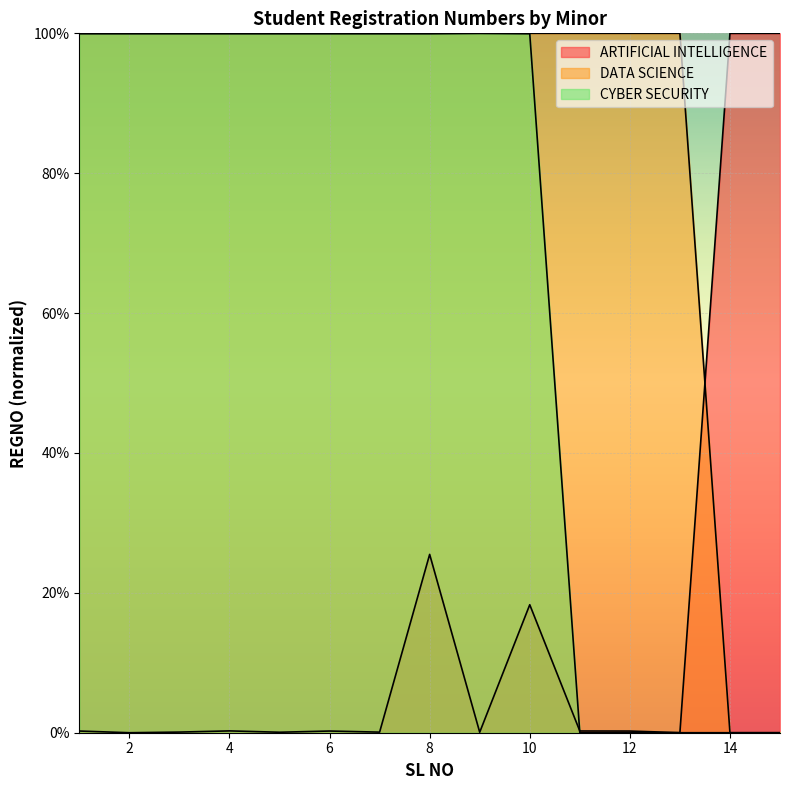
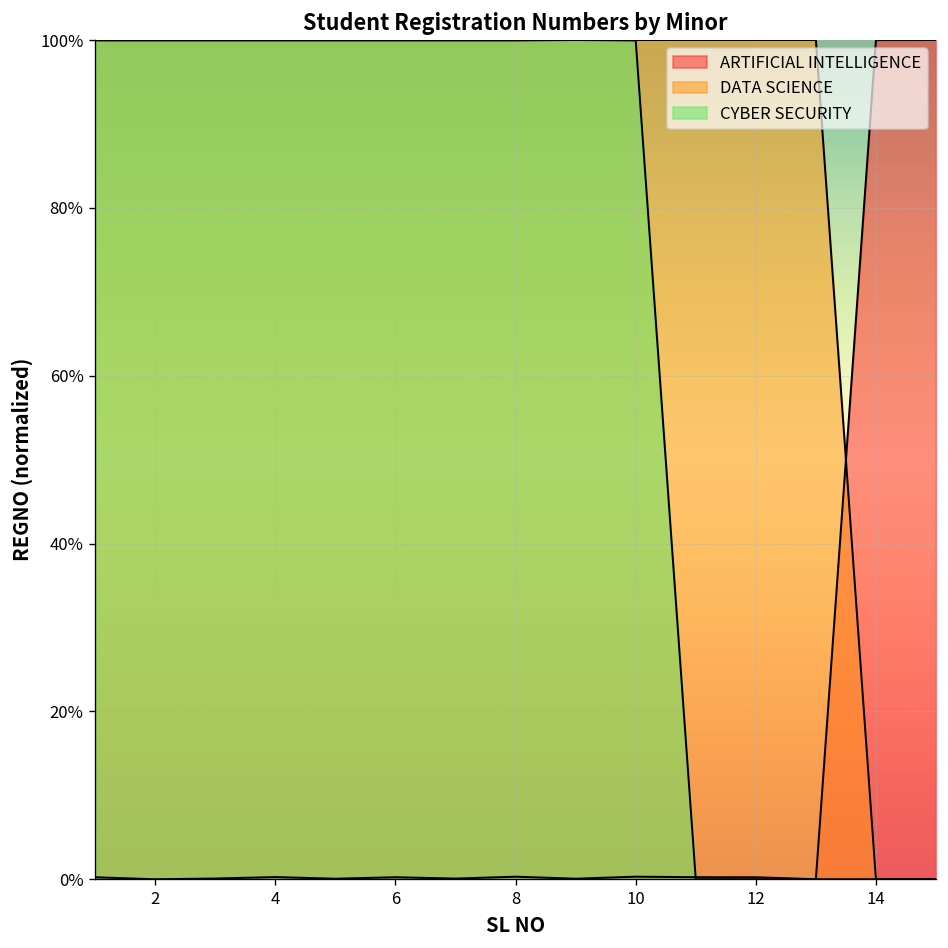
ARTIFICIAL INTELLIGENCE, 8: 25% -> 0%
ARTIFICIAL INTELLIGENCE, 10: 18% -> 0%
